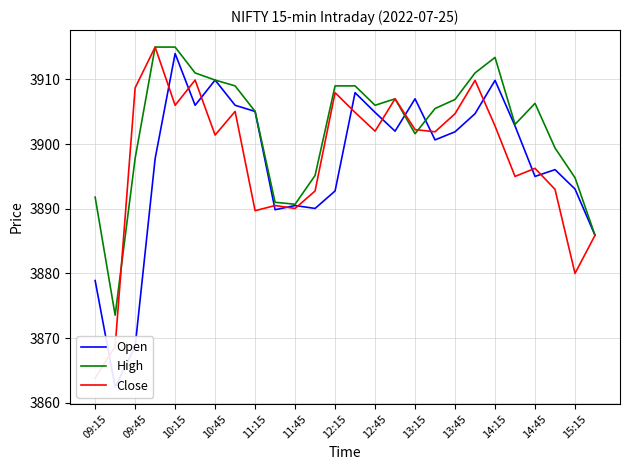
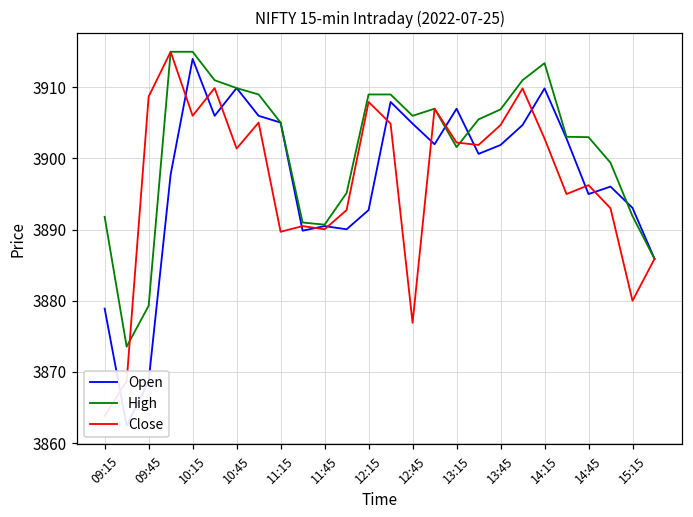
High, 09:45: 3898 -> 3879
Close, 12:45: 3902 -> 3877
High, 14:45: 3906 -> 3903
High, 15:15: 3895 -> 3892
